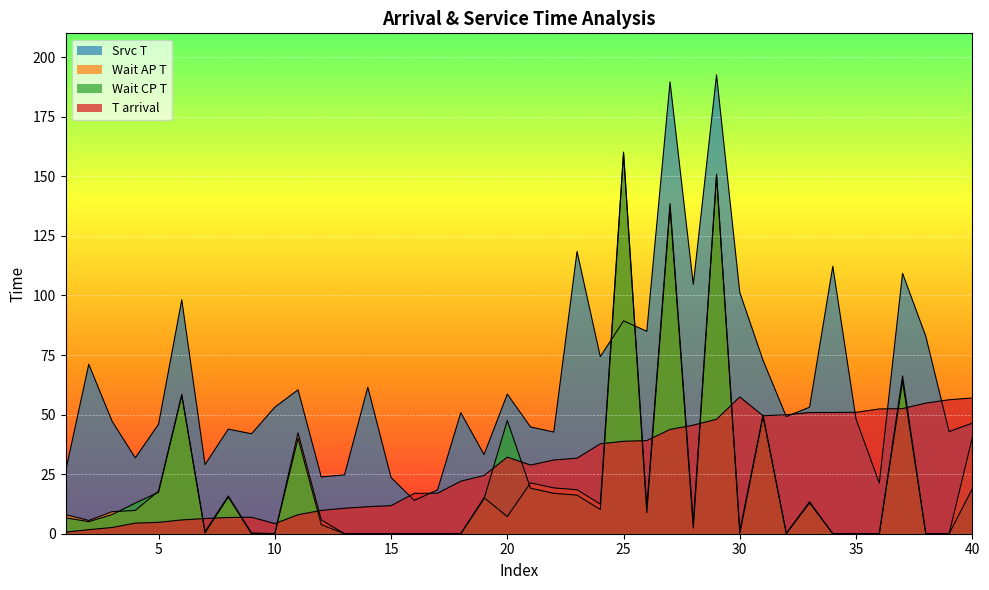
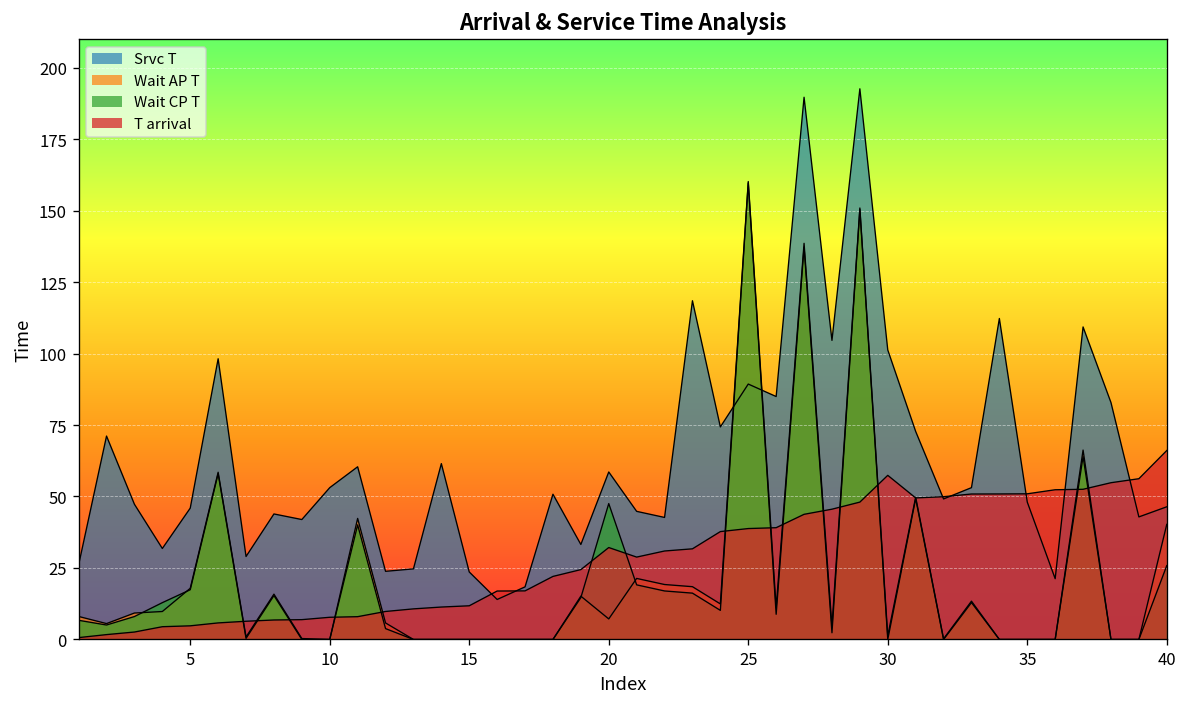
T arrival, 10: 4 -> 8
Wait CP T, 40: 19 -> 26
T arrival, 40: 57 -> 66
